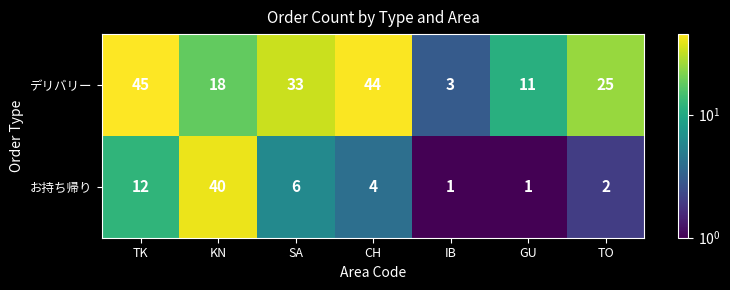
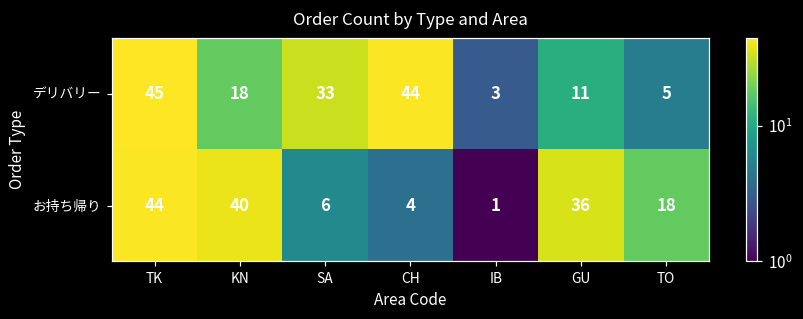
デリバリー, TO: 25 -> 5
お持ち帰り, TK: 12 -> 44
お持ち帰り, GU: 1 -> 36
お持ち帰り, TO: 2 -> 18
